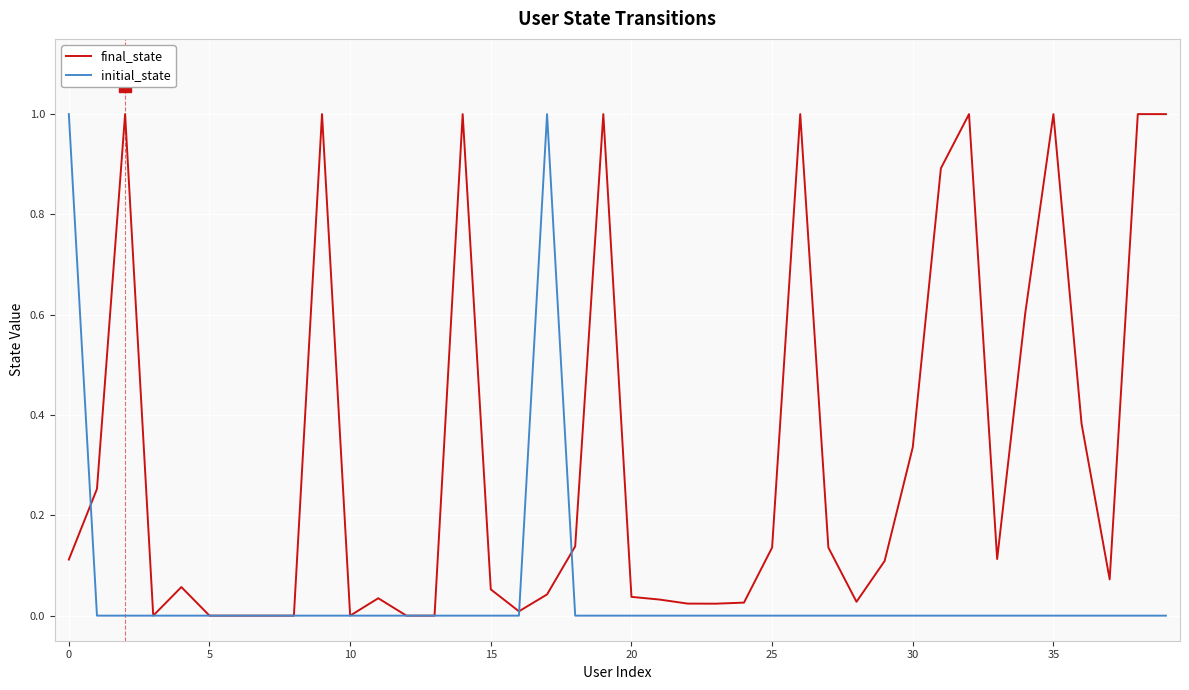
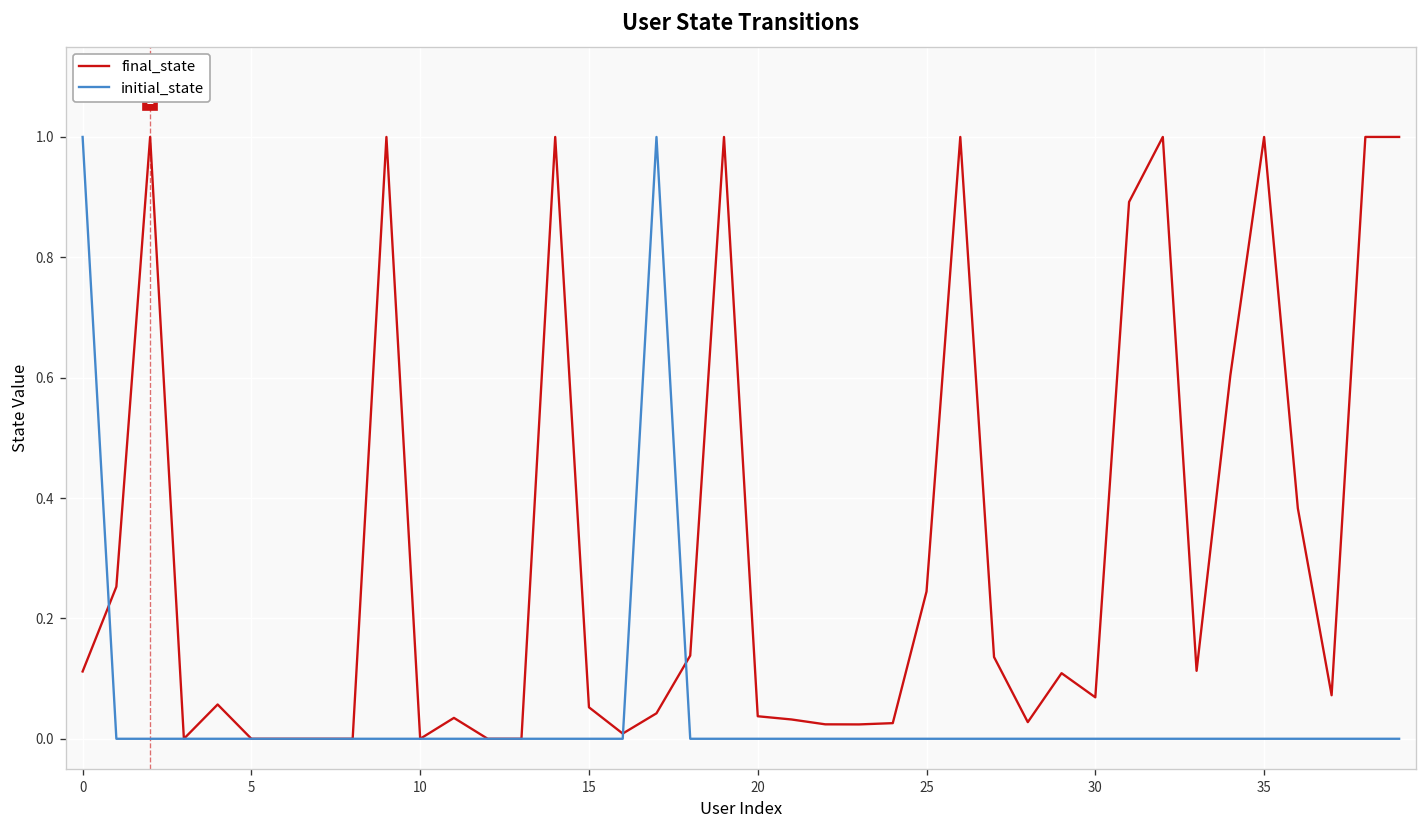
final_state, 25: 0.14 -> 0.24
final_state, 30: 0.34 -> 0.07
